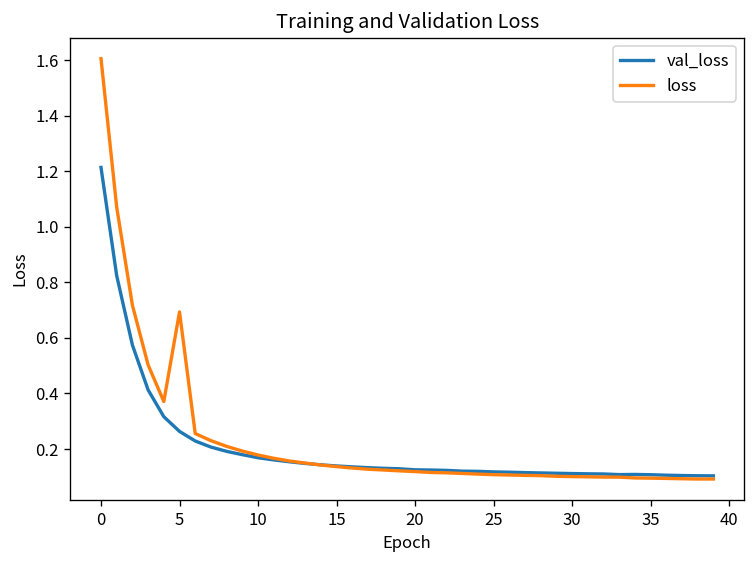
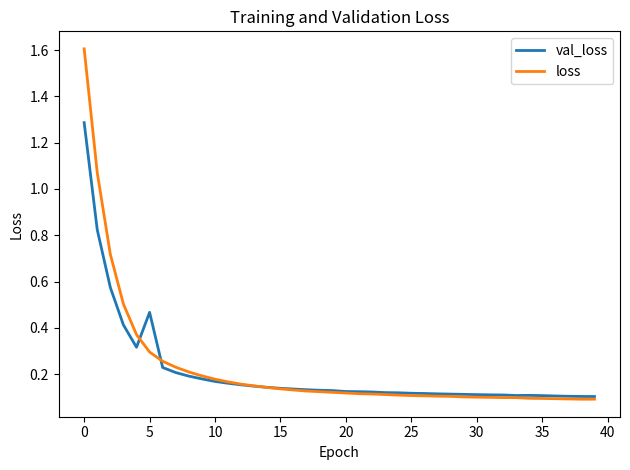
val_loss, 0: 1.21 -> 1.29
val_loss, 5: 0.26 -> 0.47
loss, 5: 0.69 -> 0.30
